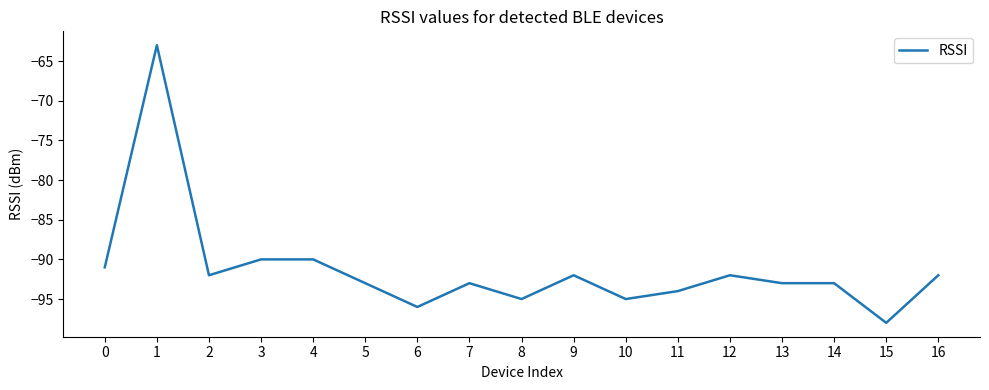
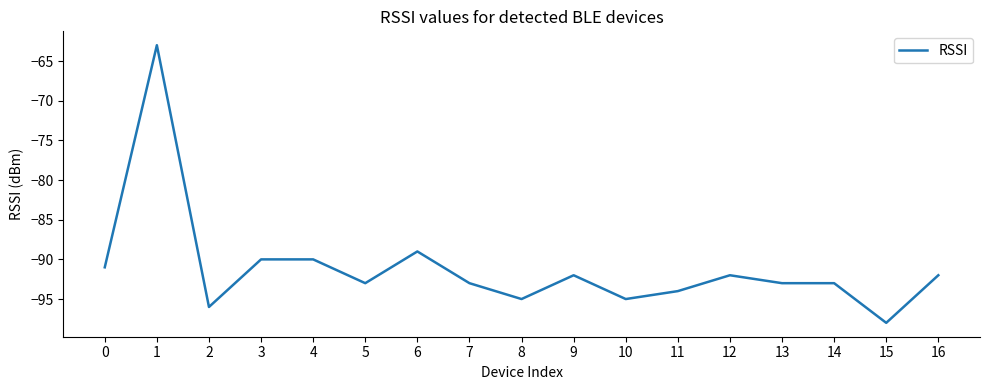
2: -92 -> -96
6: -96 -> -89
